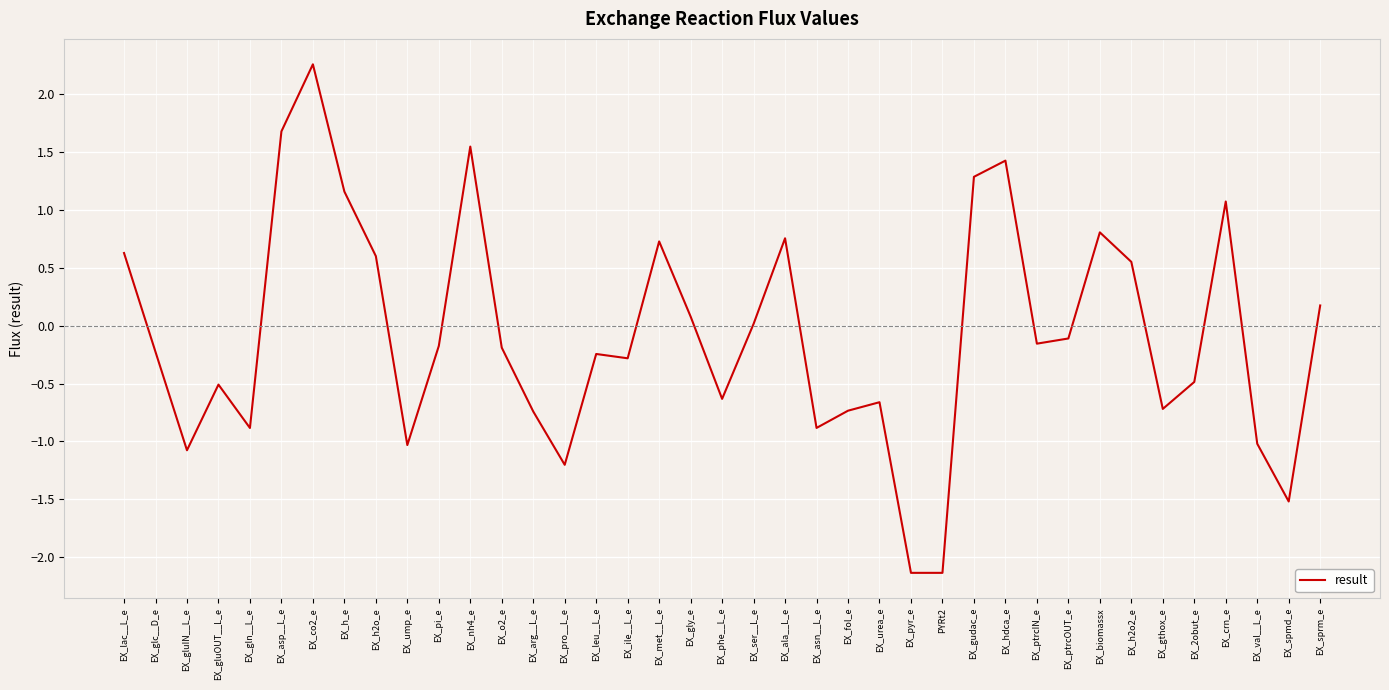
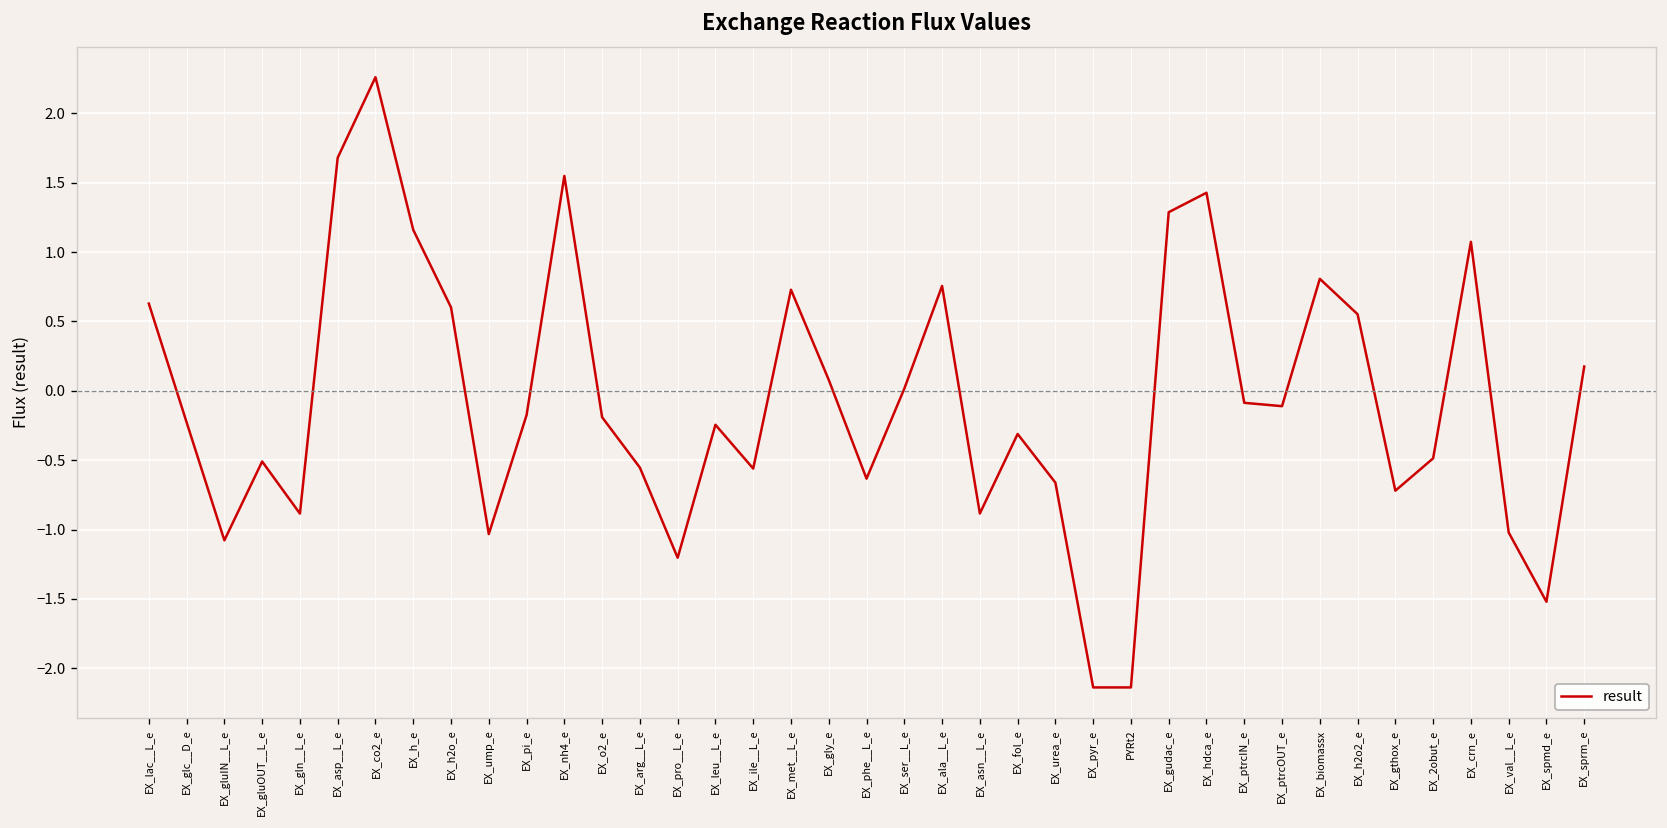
EX_arg__L_e: -0.74 -> -0.55
EX_ile__L_e: -0.28 -> -0.56
EX_fol_e: -0.74 -> -0.31
EX_ptrcIN_e: -0.16 -> -0.09
